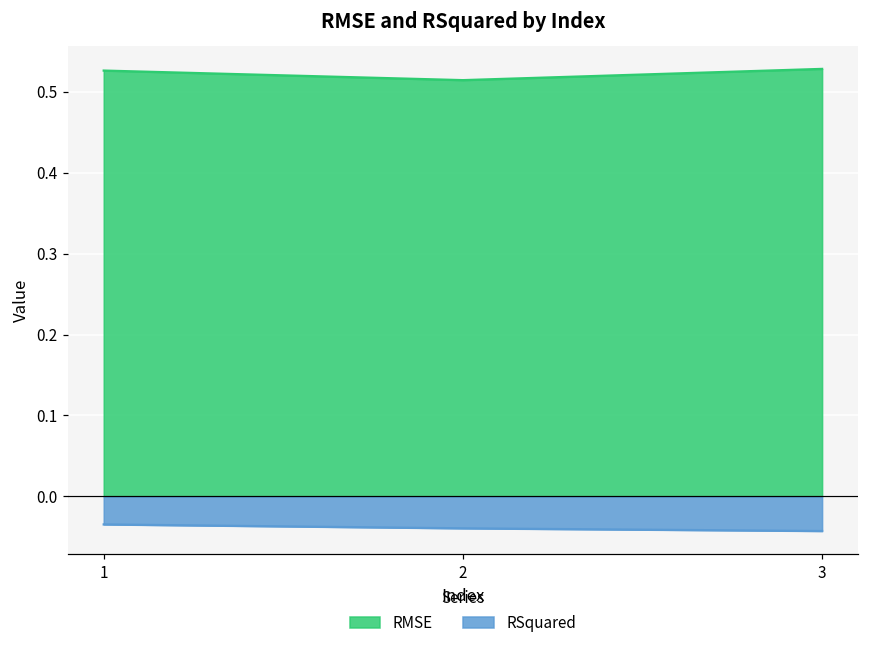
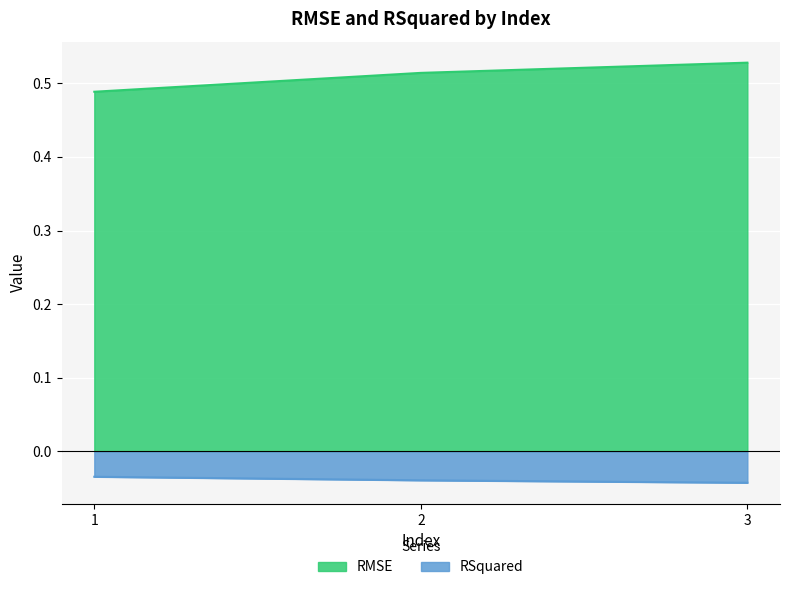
RMSE, 1: 0.53 -> 0.49
